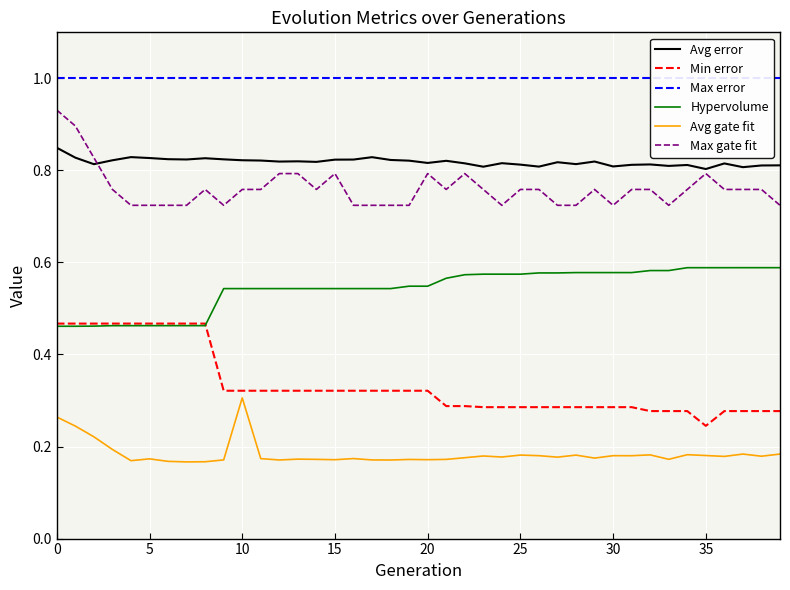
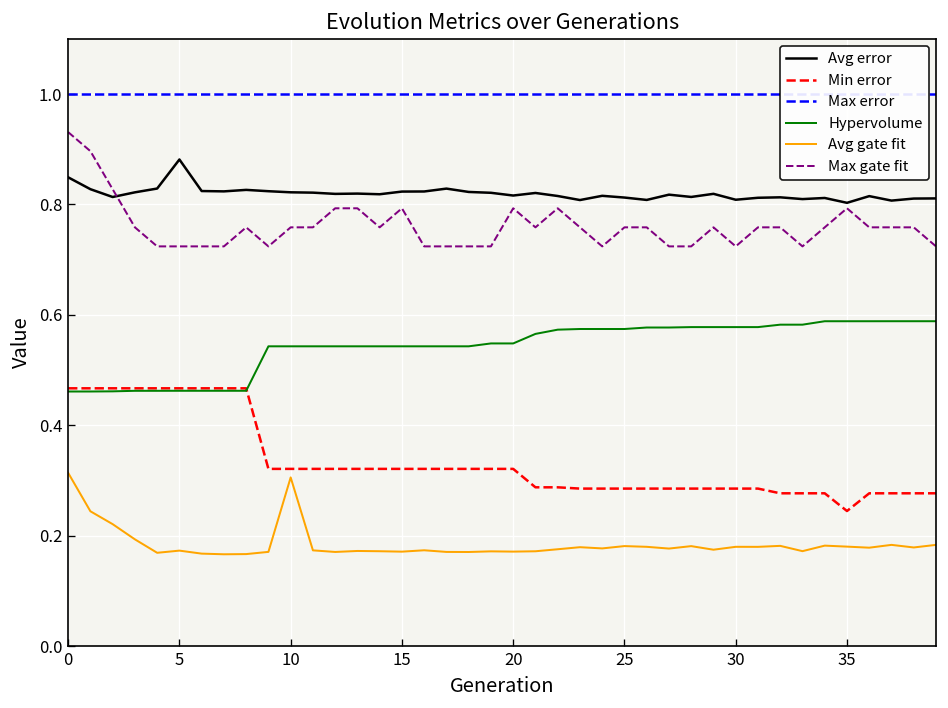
Avg gate fit, 0: 0.26 -> 0.31
Avg error, 5: 0.83 -> 0.88
